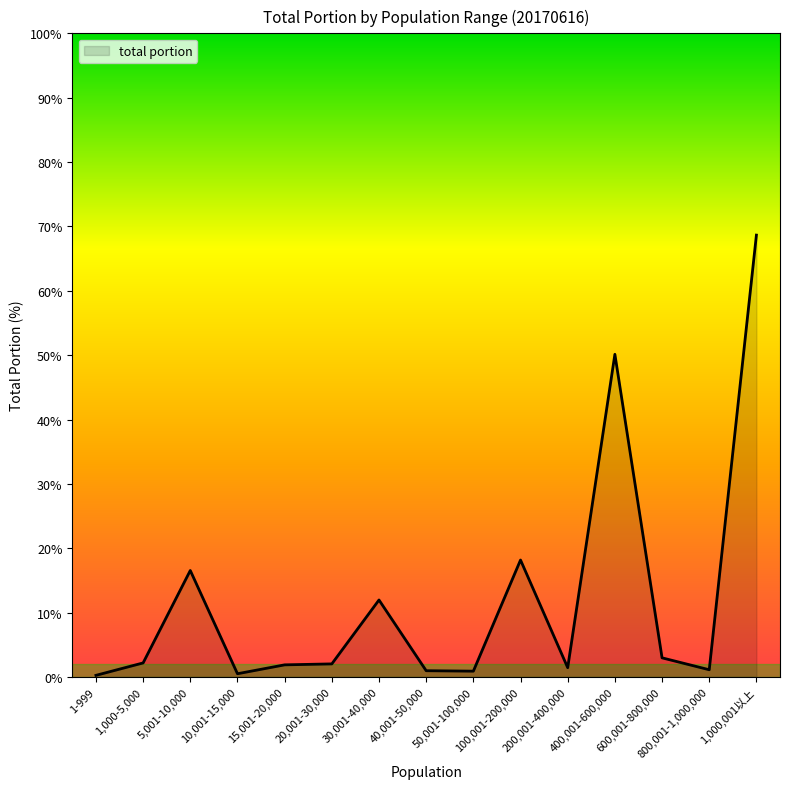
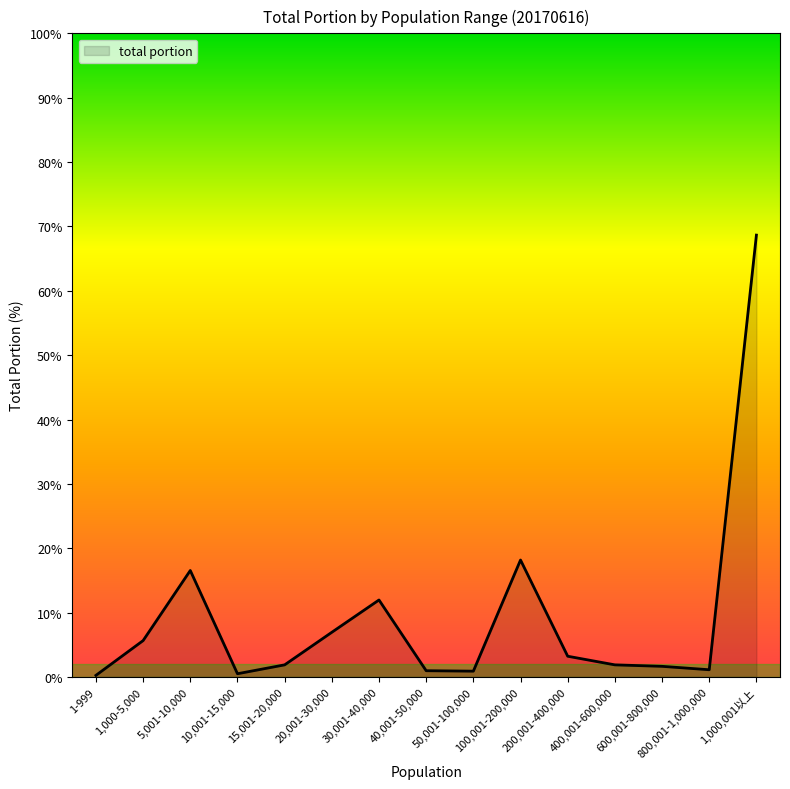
1,000-5,000: 2% -> 6%
20,001-30,000: 2% -> 7%
200,001-400,000: 1% -> 3%
400,001-600,000: 50% -> 2%
600,001-800,000: 3% -> 2%
